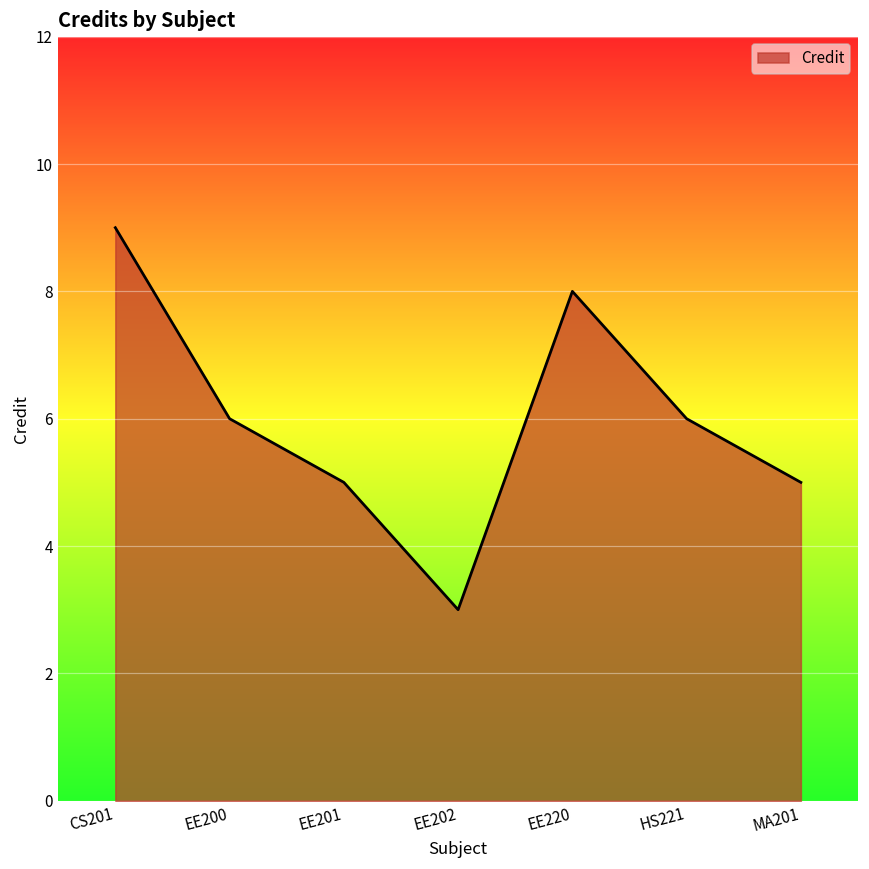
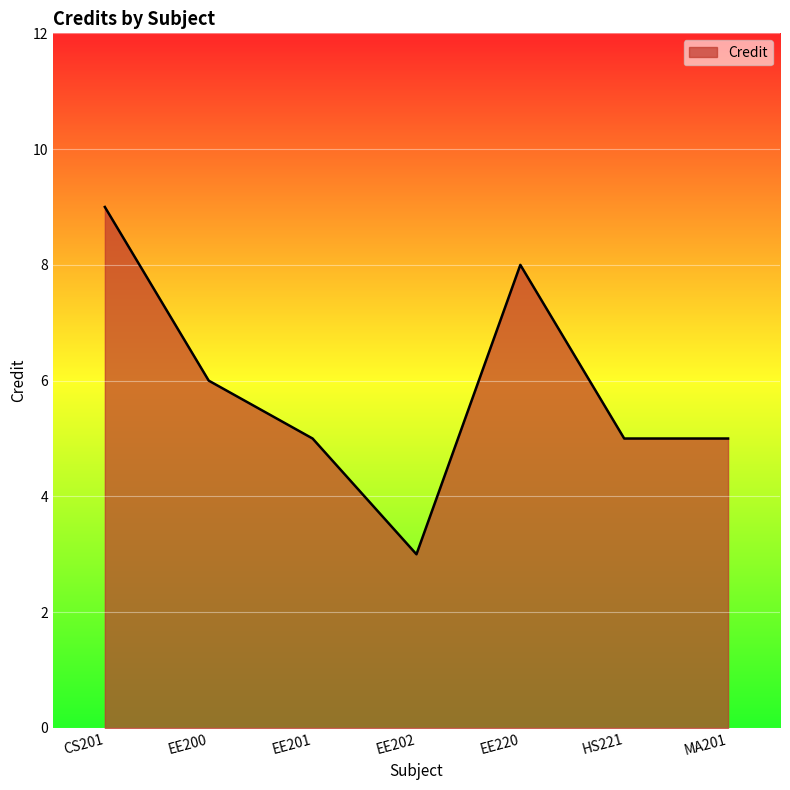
HS221: 6 -> 5
